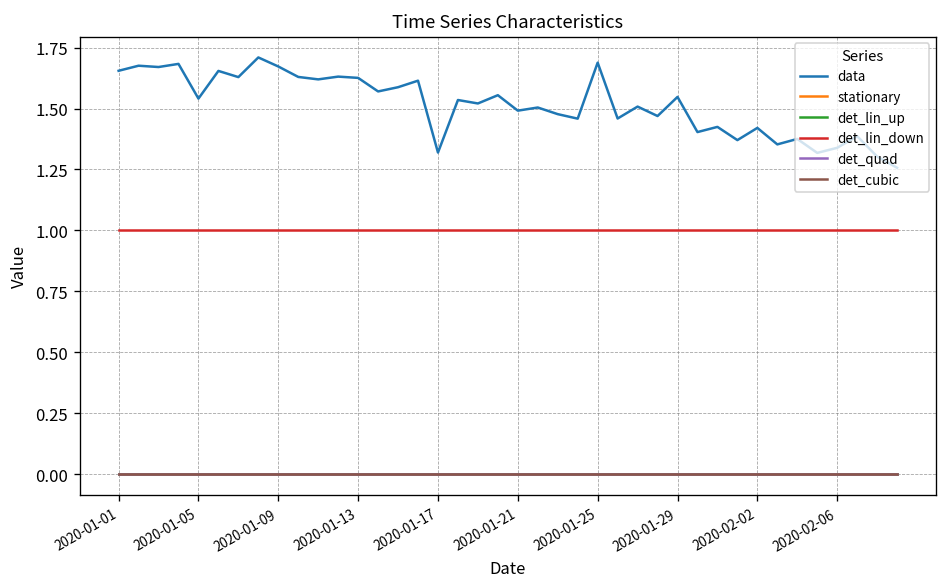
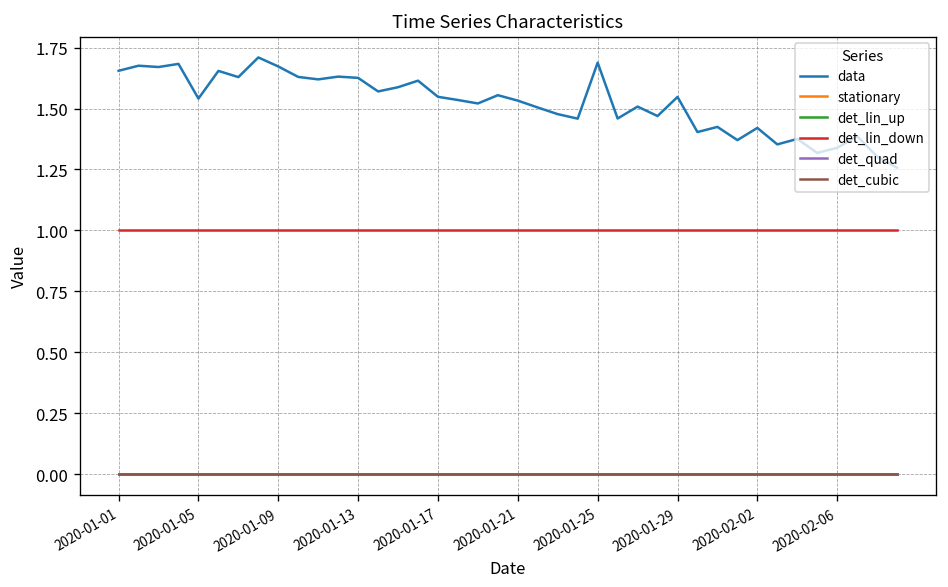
data, 2020-01-17: 1.32 -> 1.55
data, 2020-01-21: 1.49 -> 1.53
